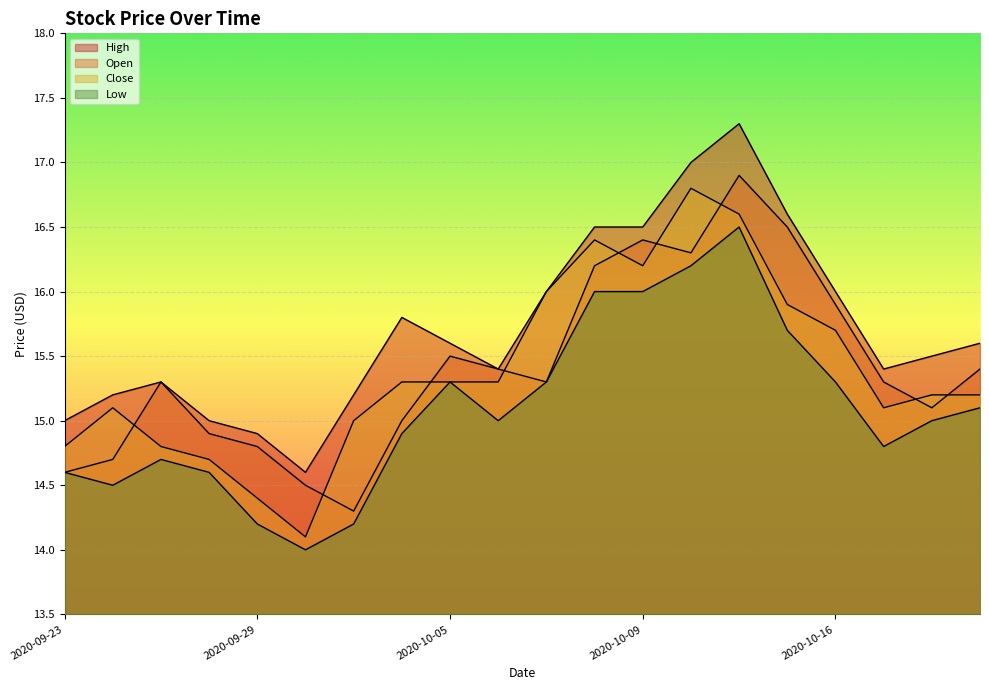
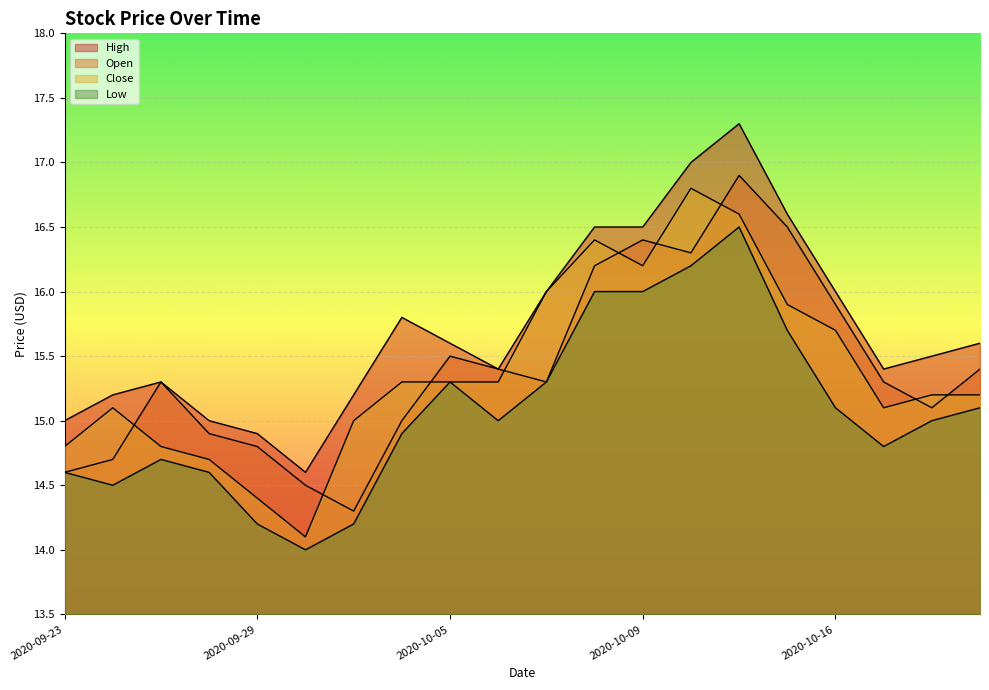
Low, 2020-10-16: 15.3 -> 15.1
